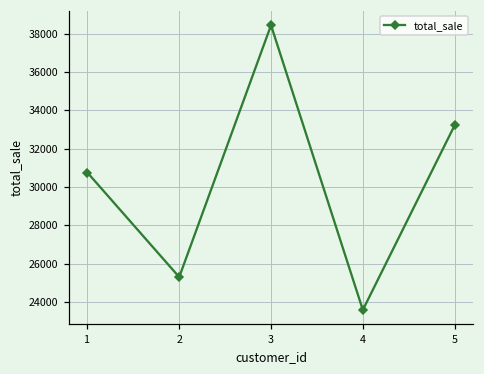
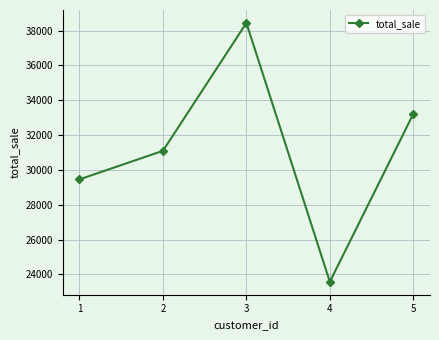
1: 30800 -> 29500
2: 25300 -> 31100
